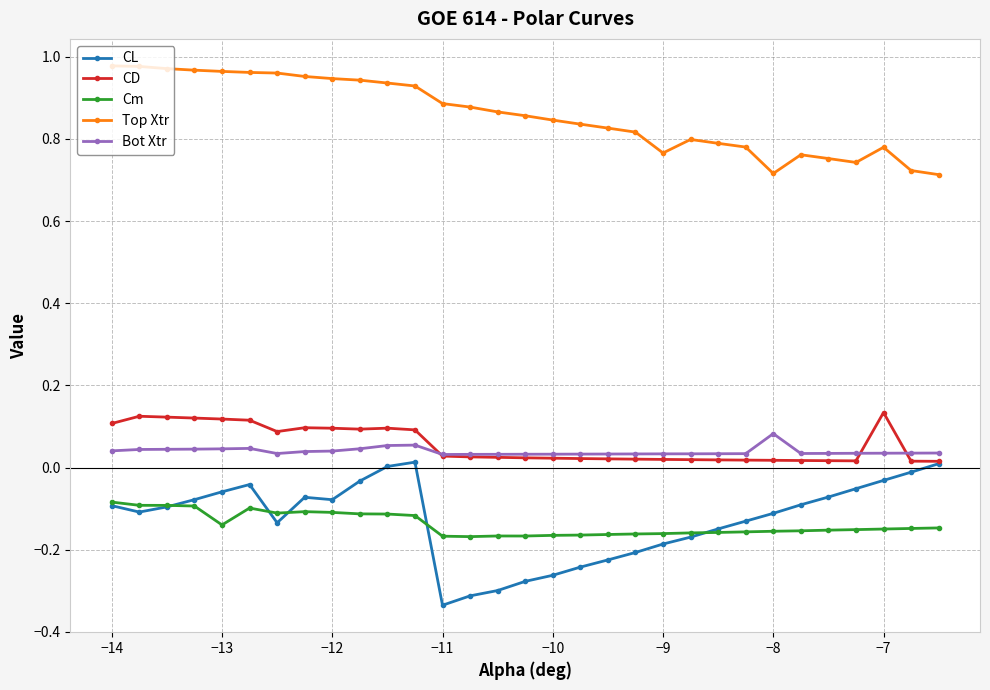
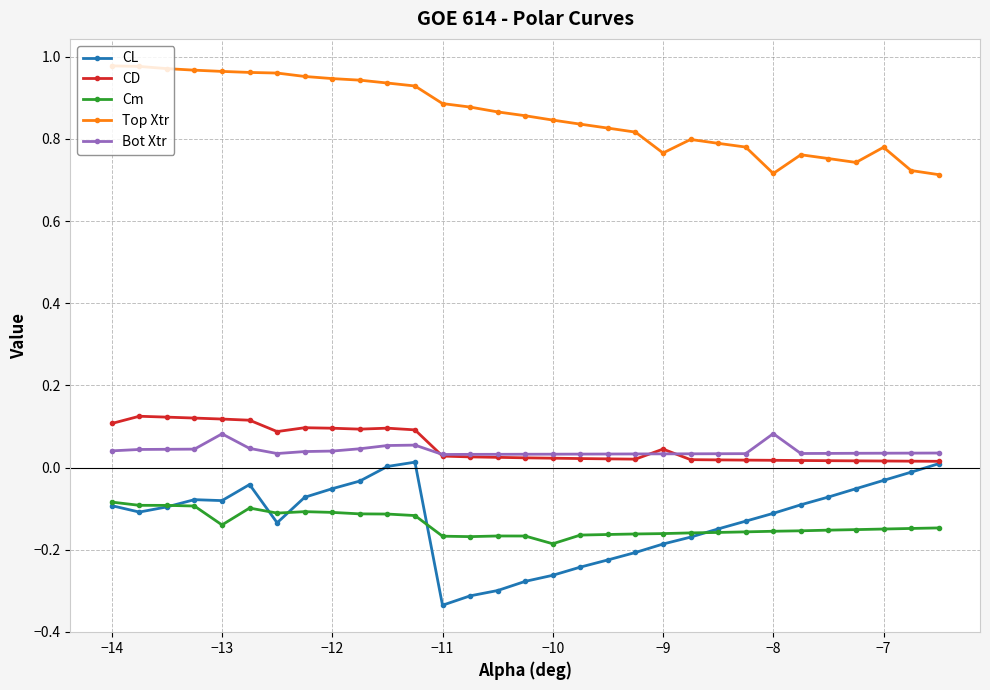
CL, −13: -0.06 -> -0.08
Bot Xtr, −13: 0.05 -> 0.08
CL, −12: -0.08 -> -0.05
Cm, −10: -0.16 -> -0.19
CD, −9: 0.02 -> 0.05
CD, −7: 0.13 -> 0.02
